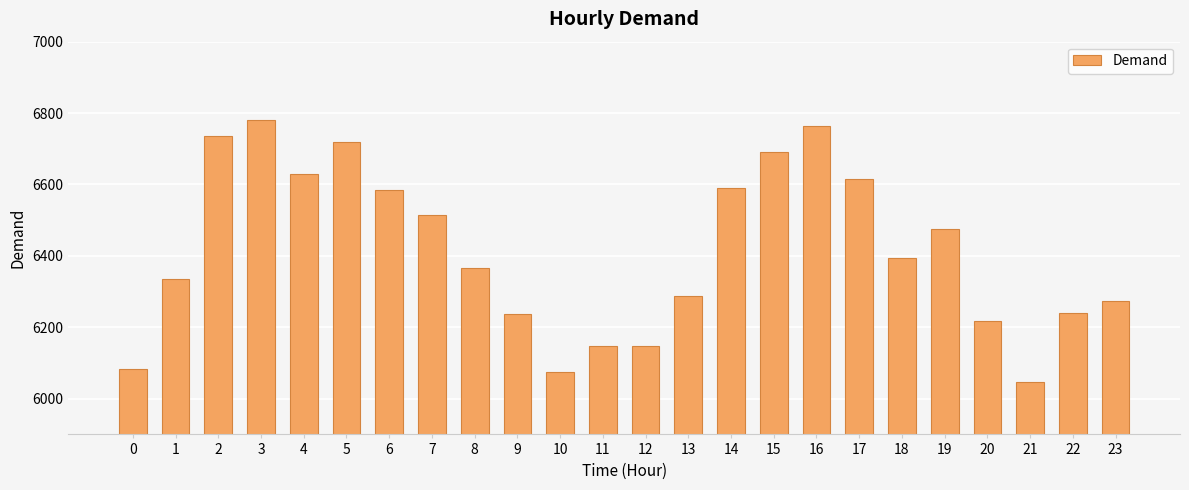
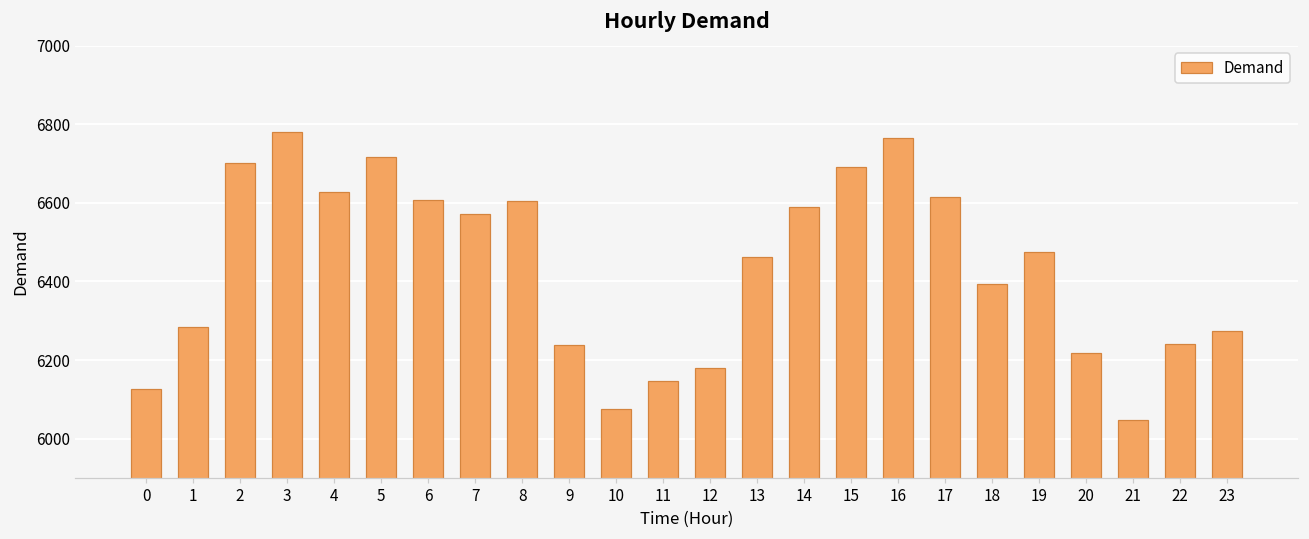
0: 6080 -> 6130
1: 6340 -> 6290
2: 6740 -> 6700
6: 6580 -> 6610
7: 6520 -> 6570
8: 6370 -> 6600
12: 6150 -> 6180
13: 6290 -> 6460
